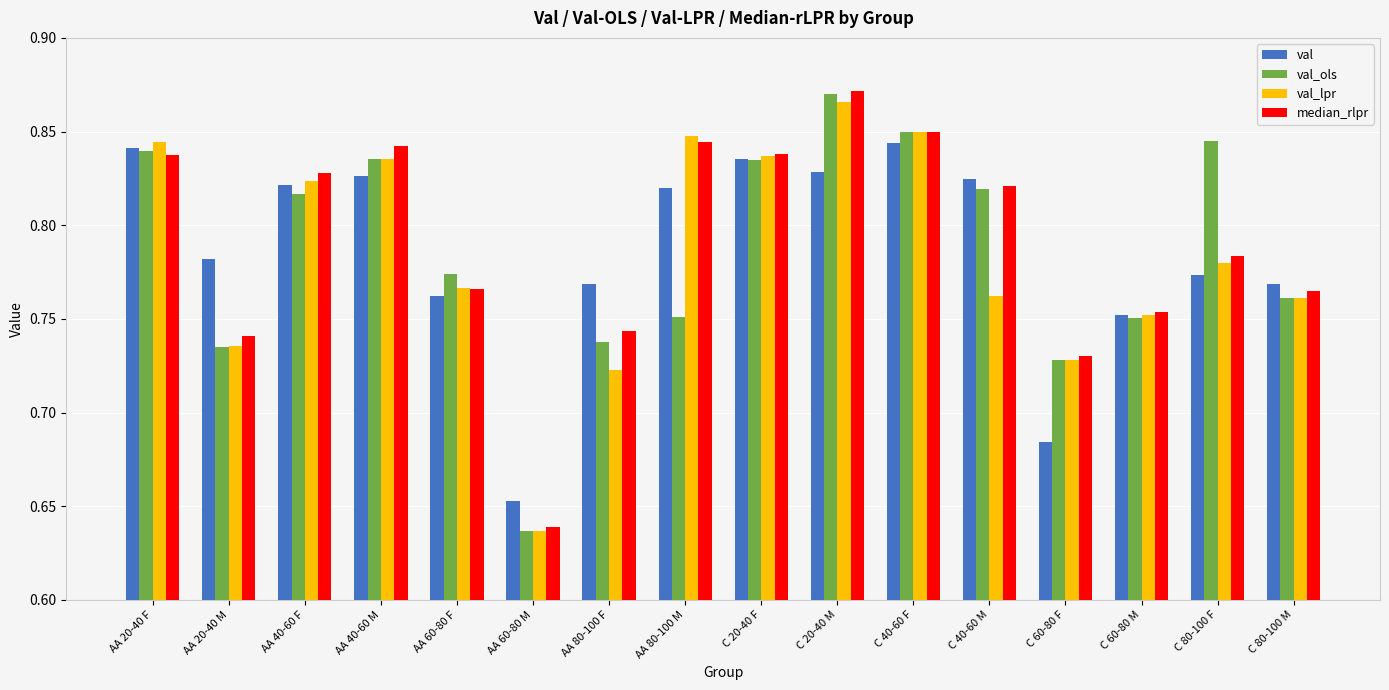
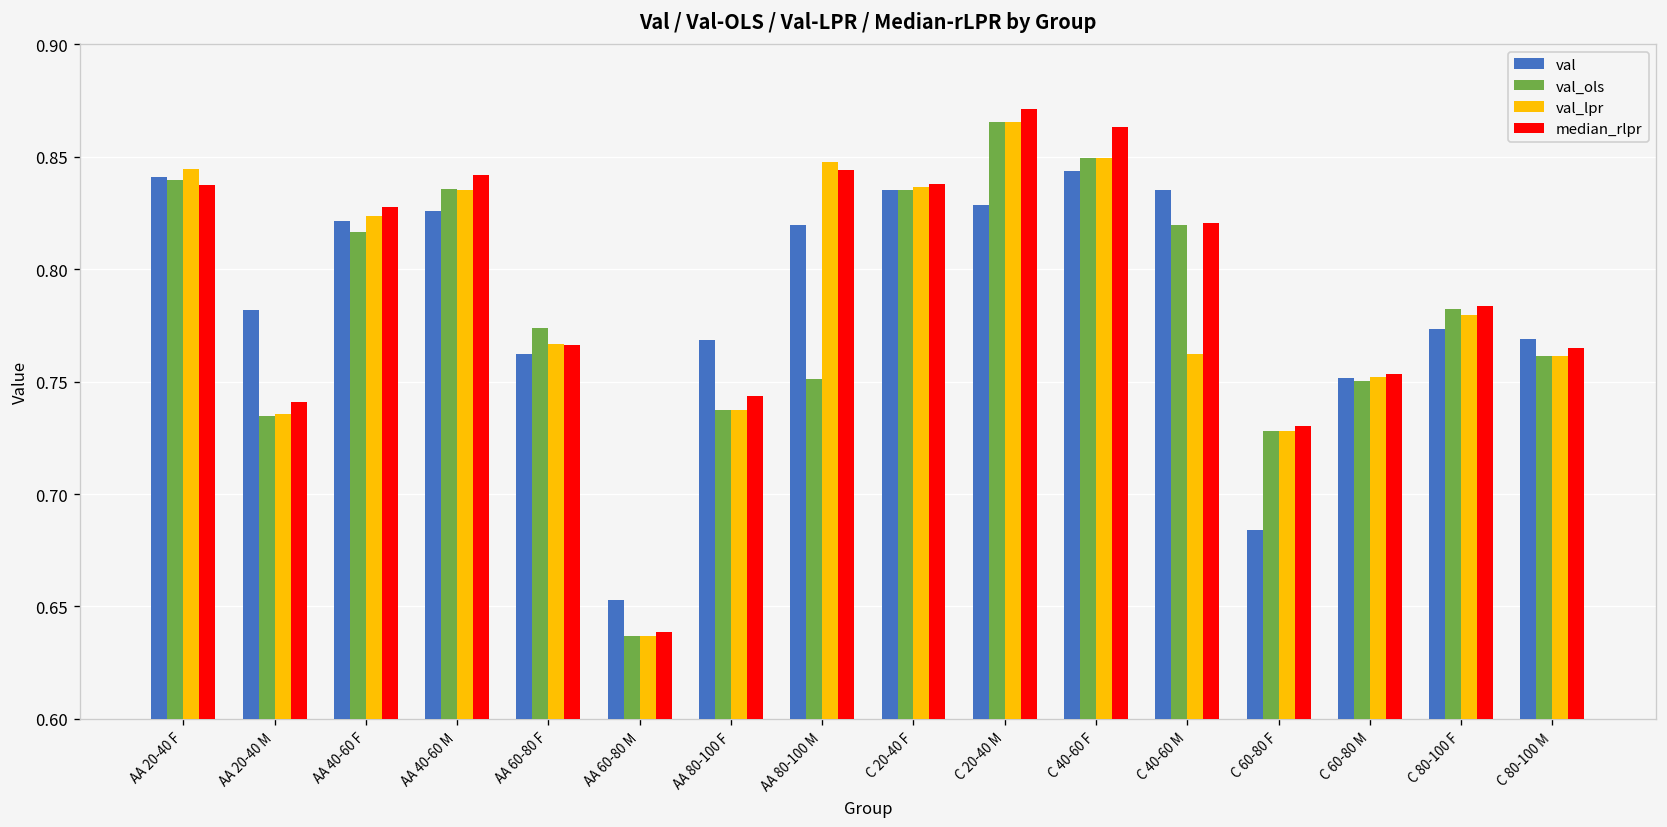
val_lpr, AA 80-100 F: 0.723 -> 0.738
val_ols, C 20-40 M: 0.870 -> 0.866
median_rlpr, C 40-60 F: 0.850 -> 0.863
val, C 40-60 M: 0.825 -> 0.835
val_ols, C 80-100 F: 0.845 -> 0.782
